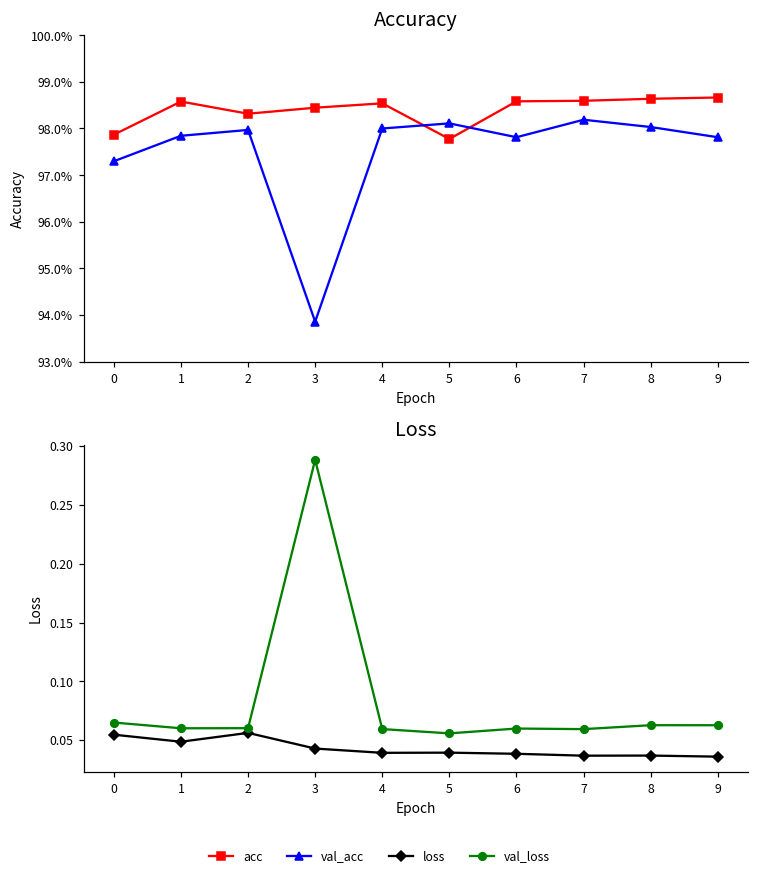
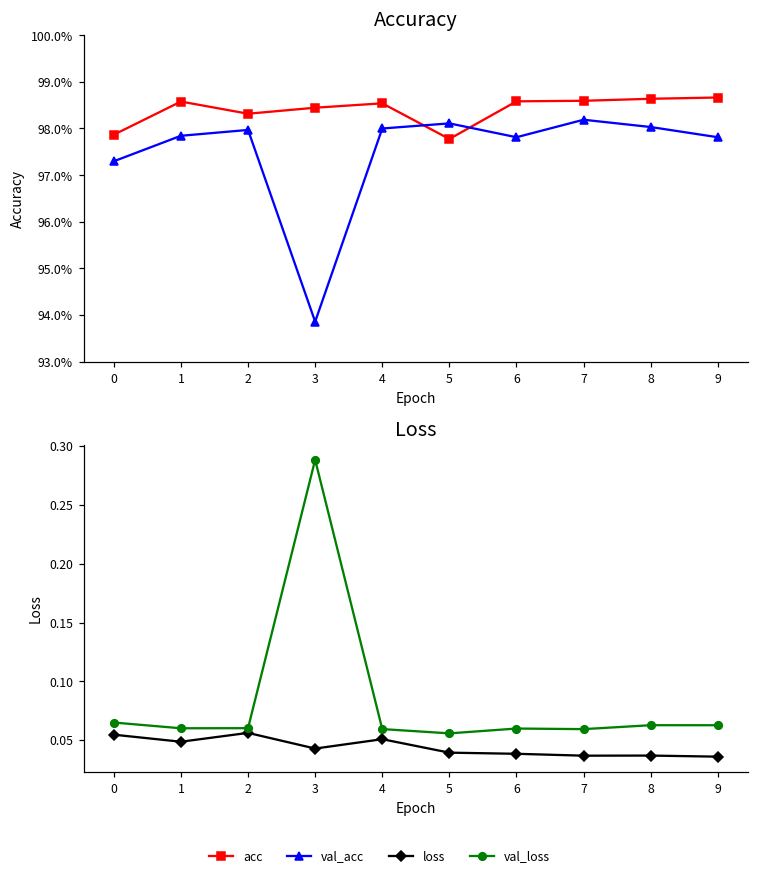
Loss, loss, 4: 0.039 -> 0.051
